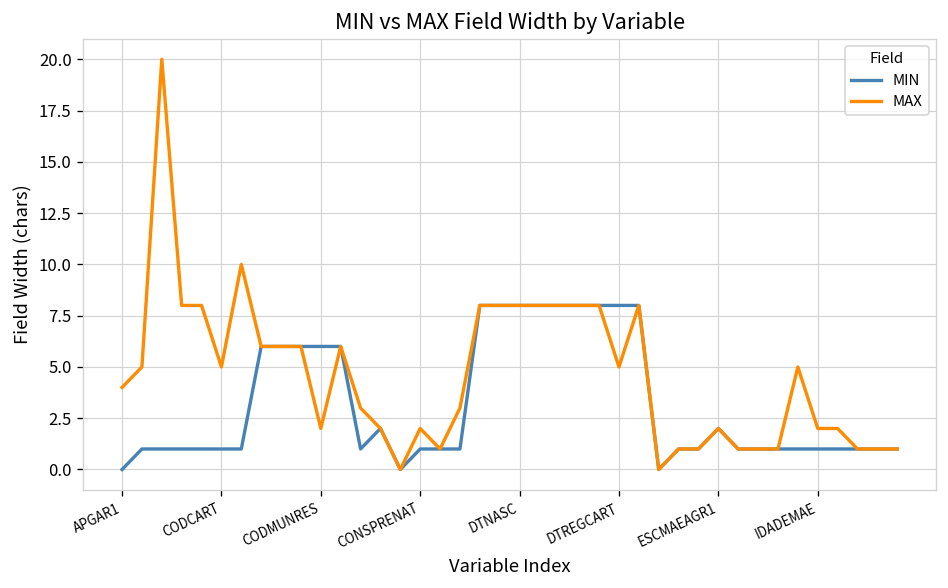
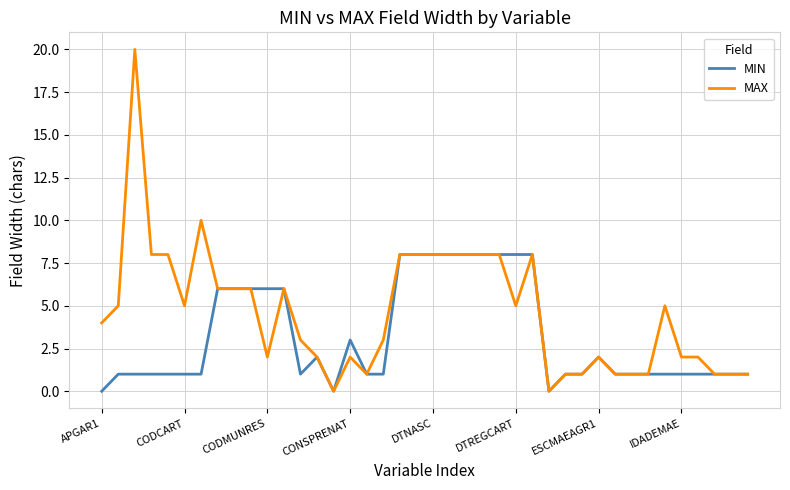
MIN, CONSPRENAT: 1 -> 3
